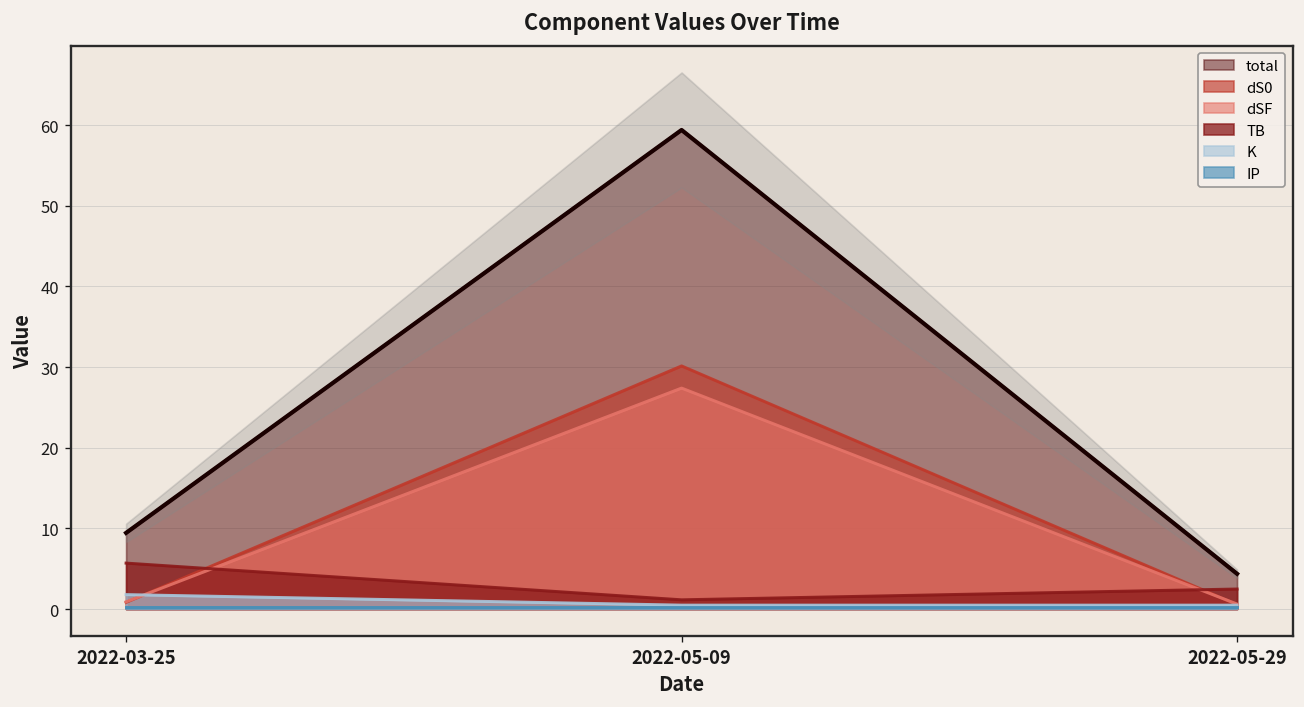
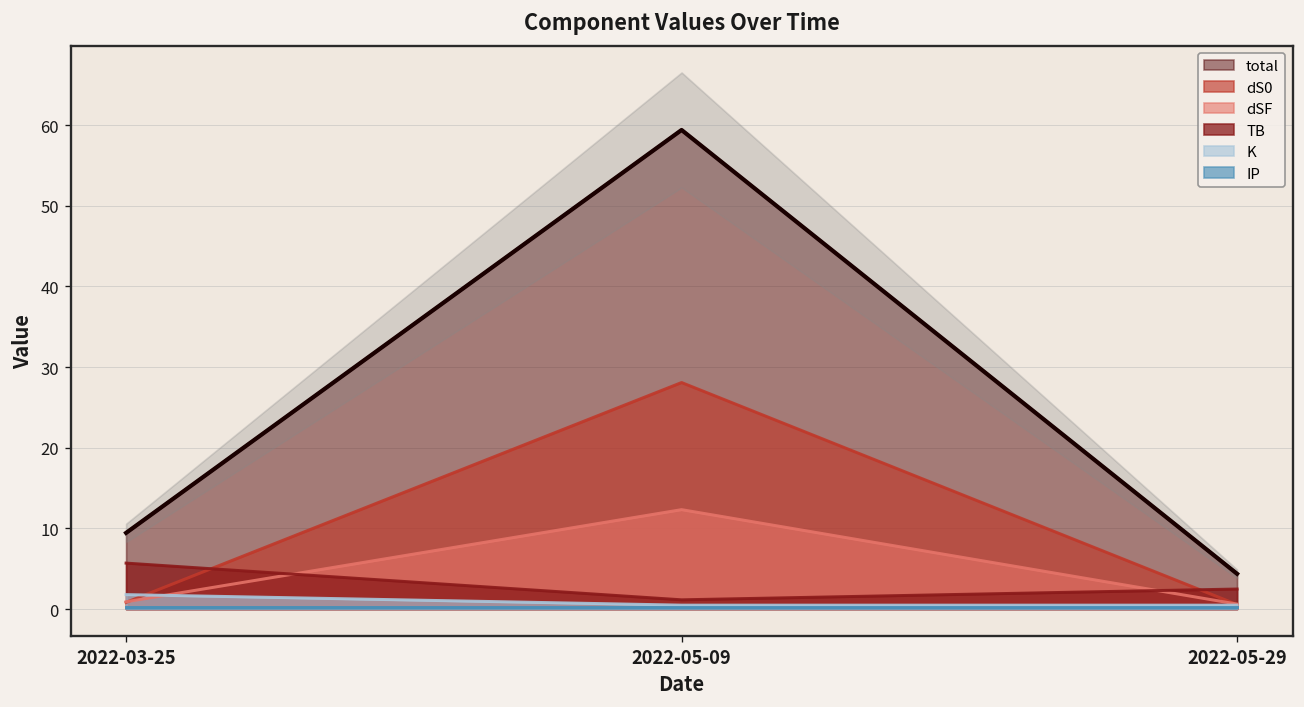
dS0, 2022-05-09: 30 -> 28
dSF, 2022-05-09: 27 -> 12
